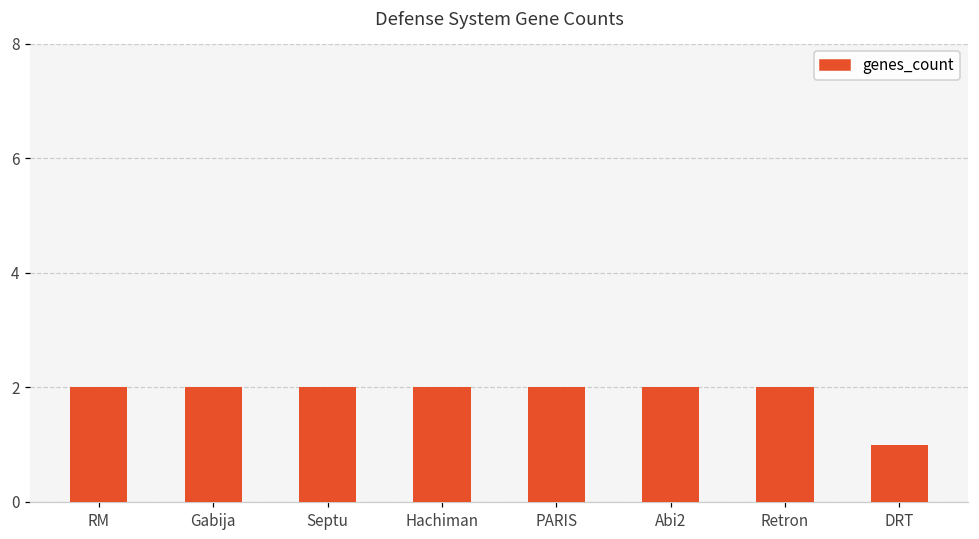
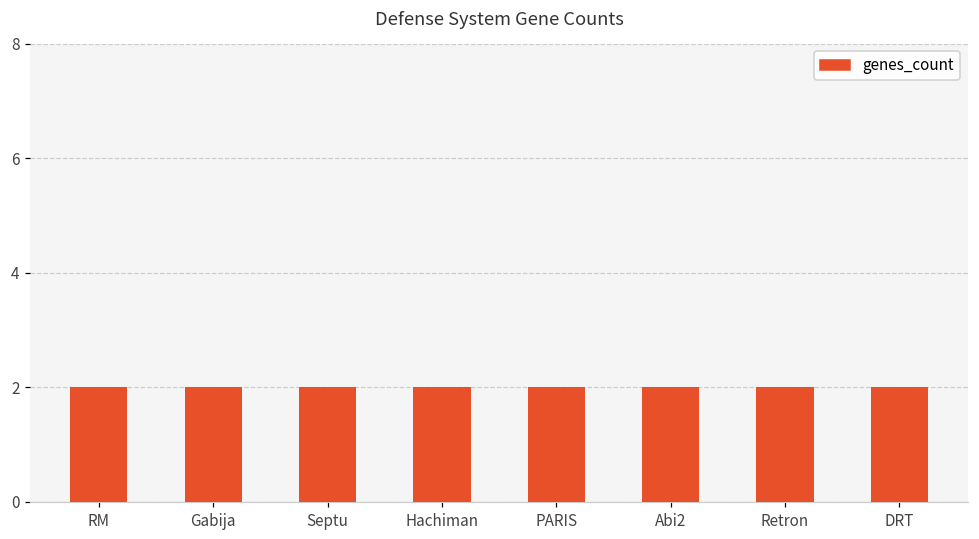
DRT: 1 -> 2
